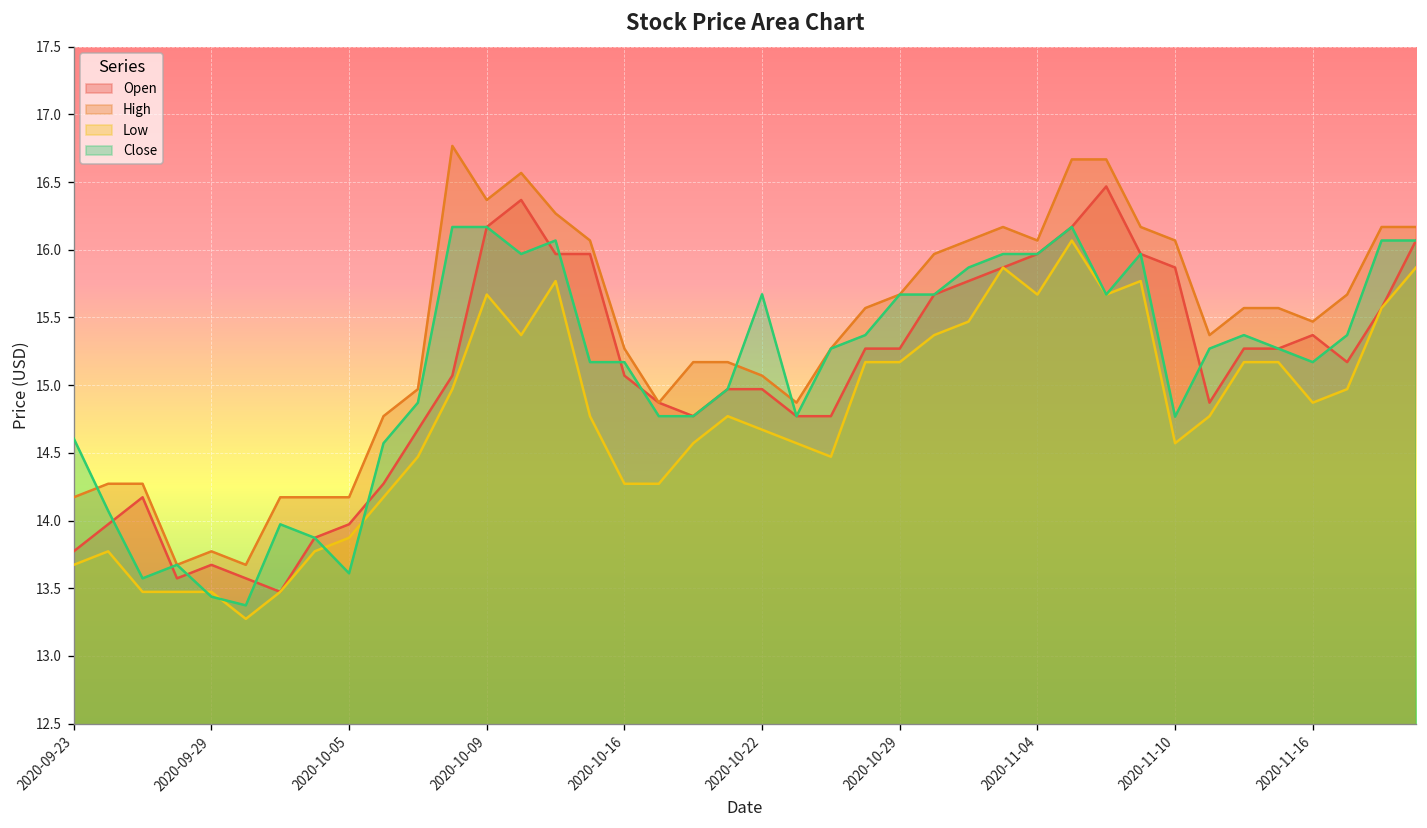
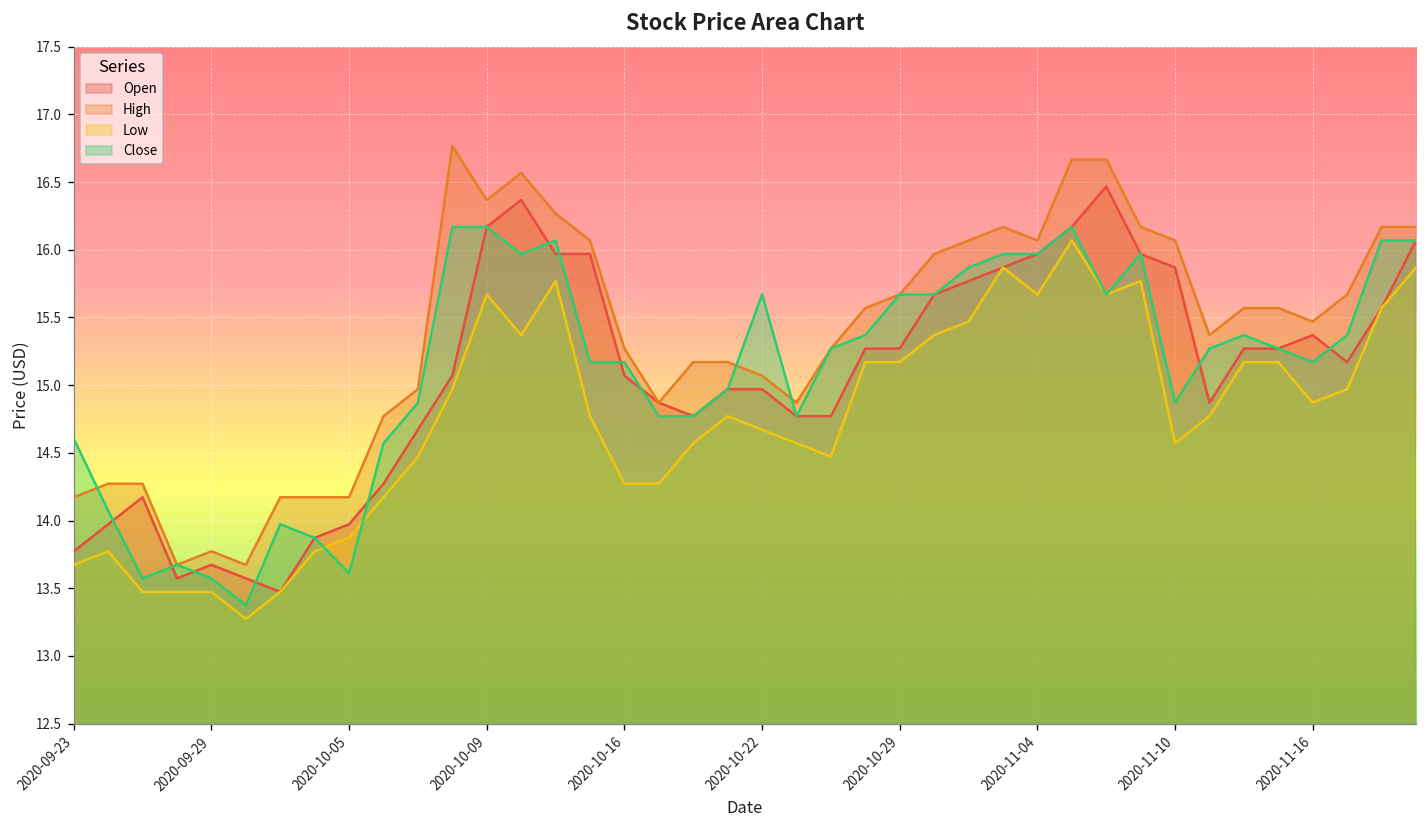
Close, 2020-09-29: 13.44 -> 13.57
Close, 2020-11-10: 14.77 -> 14.87
